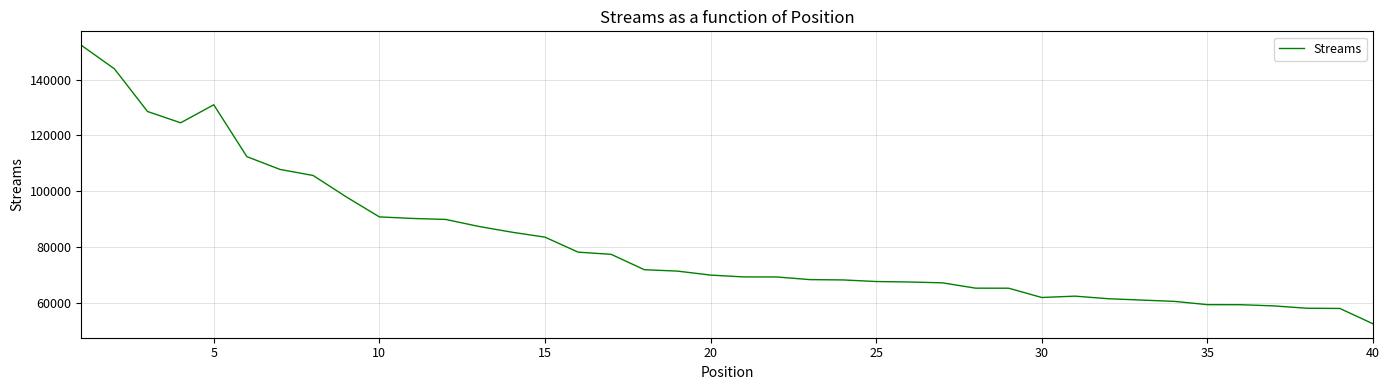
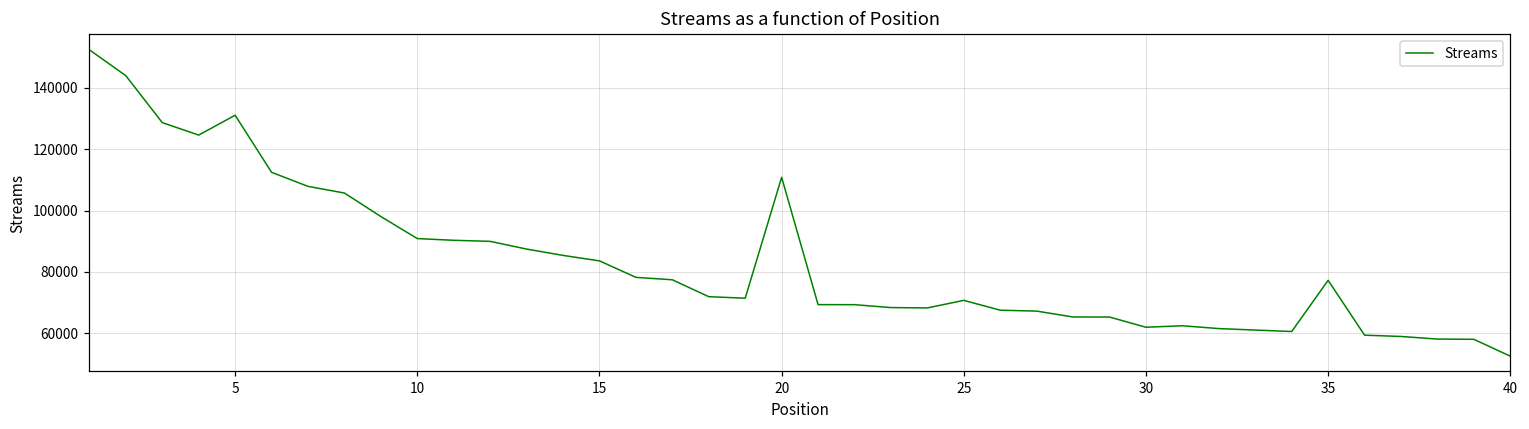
20: 70000 -> 111000
25: 68000 -> 71000
35: 59000 -> 77000
